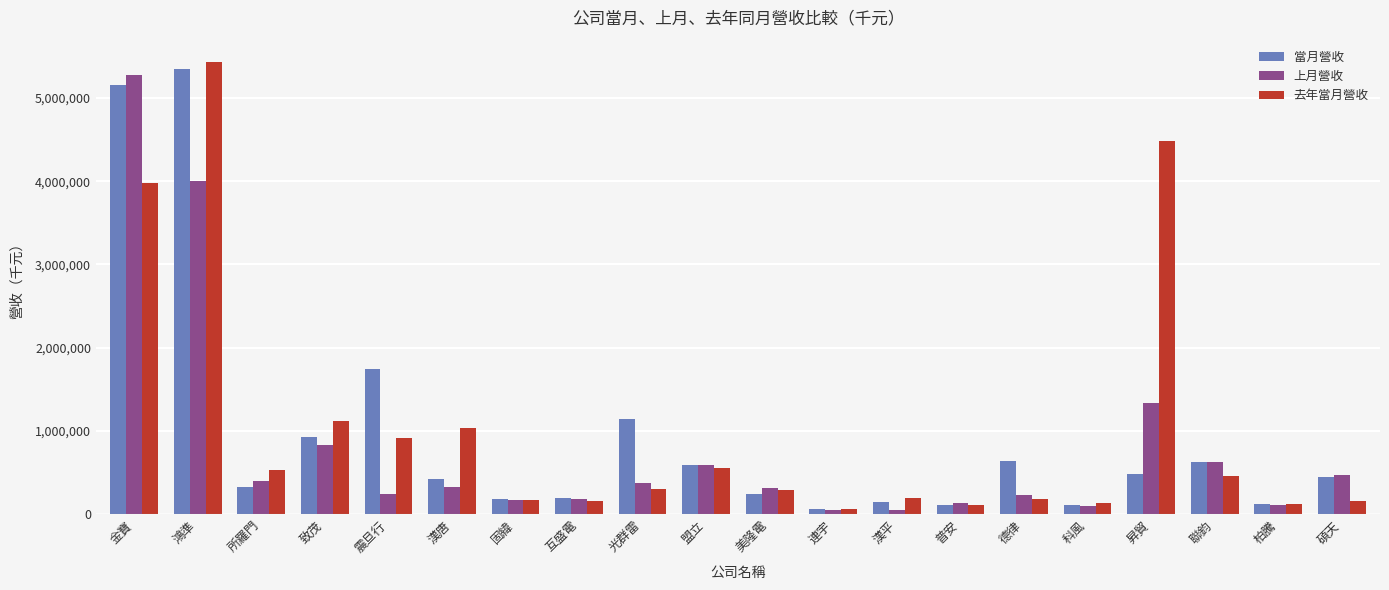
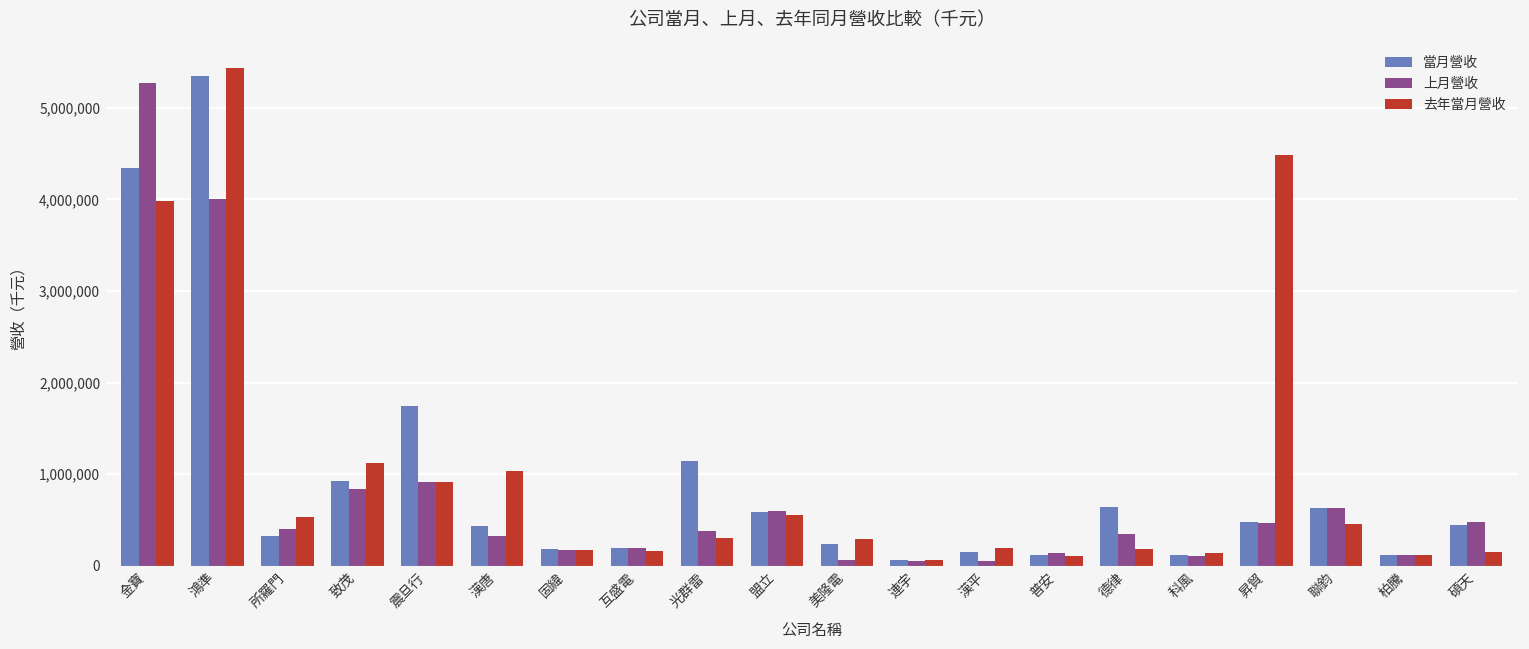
當月營收, 金寶: 5,200,000 -> 4,300,000
上月營收, 震旦行: 200,000 -> 900,000
上月營收, 美隆電: 300,000 -> 100,000
上月營收, 德律: 200,000 -> 300,000
上月營收, 昇貿: 1,300,000 -> 500,000
